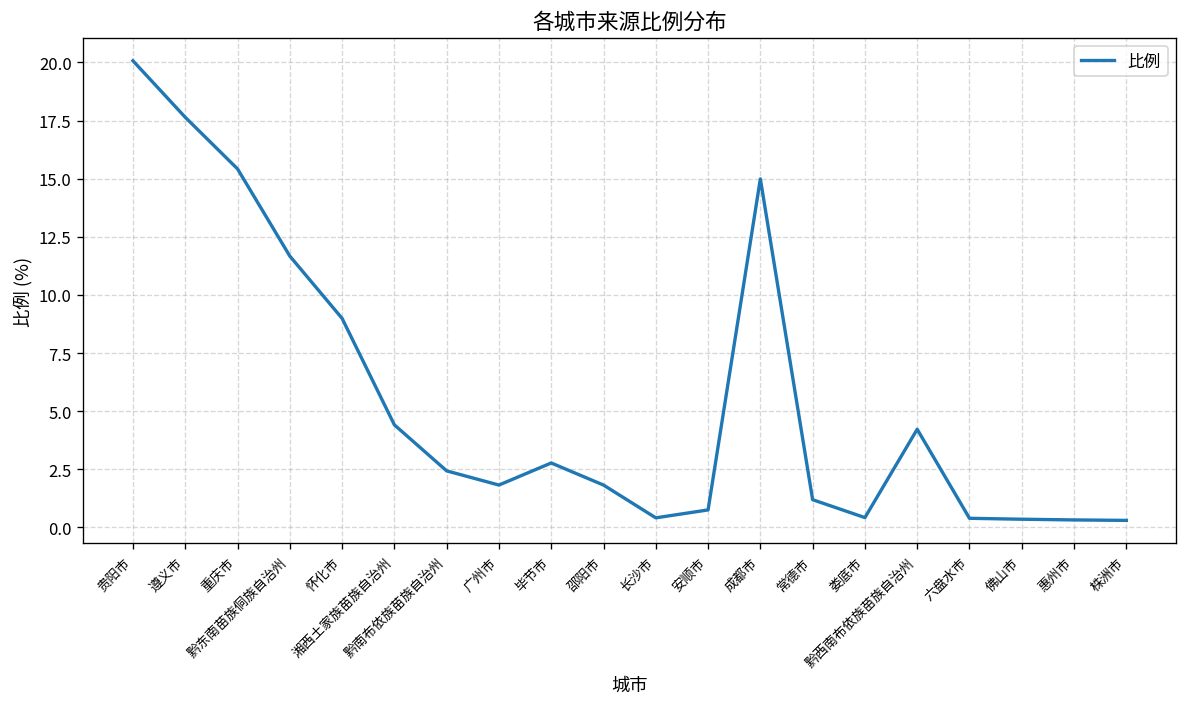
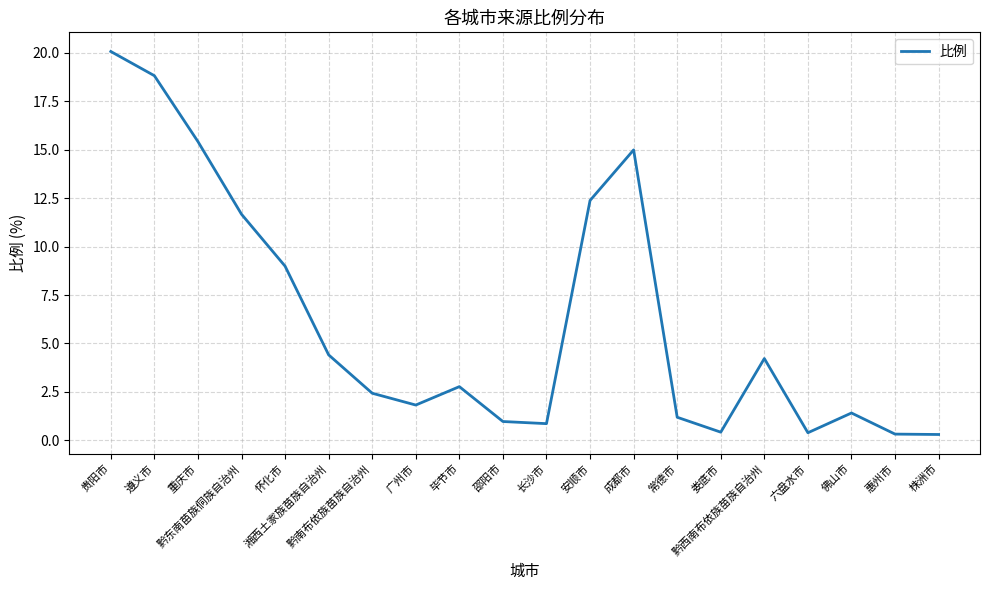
遵义市: 17.6 -> 18.8
邵阳市: 1.8 -> 1.0
长沙市: 0.4 -> 0.9
安顺市: 0.8 -> 12.4
佛山市: 0.4 -> 1.4
